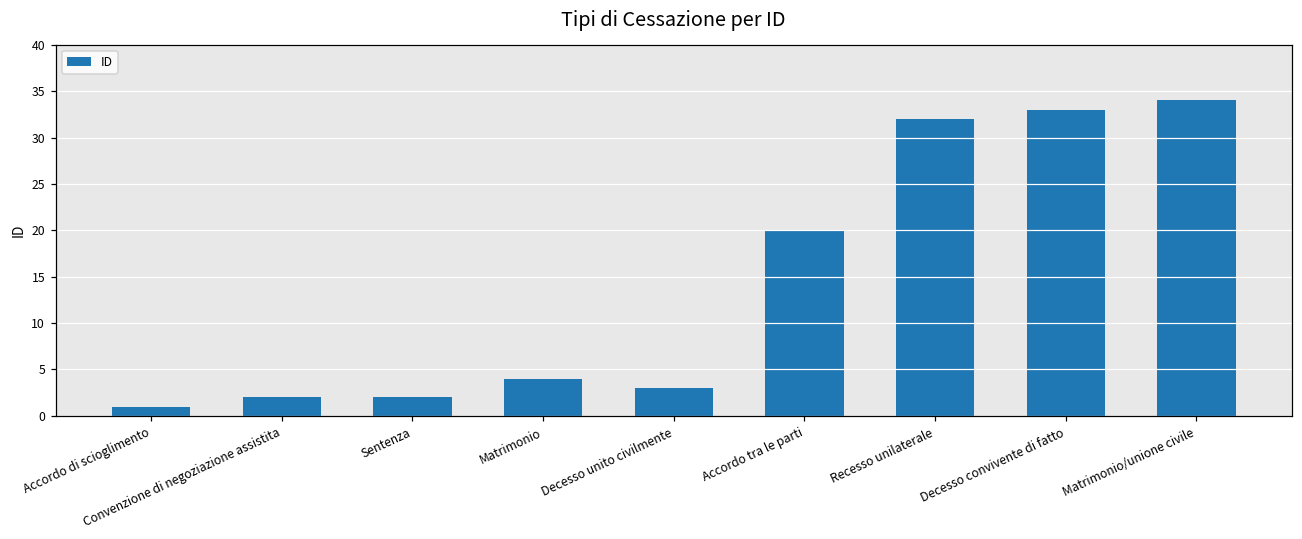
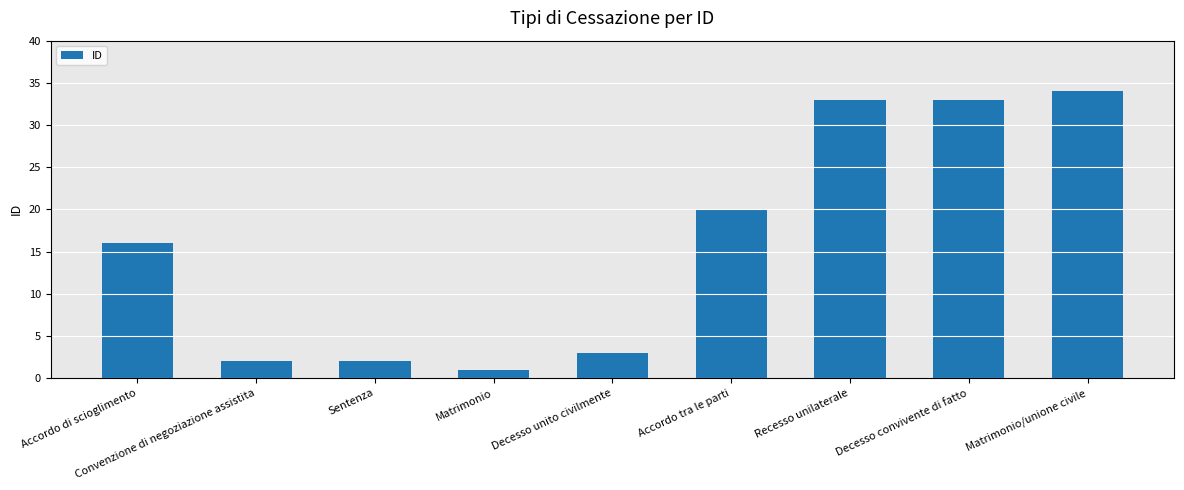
Accordo di scioglimento: 1 -> 16
Matrimonio: 4 -> 1
Recesso unilaterale: 32 -> 33
